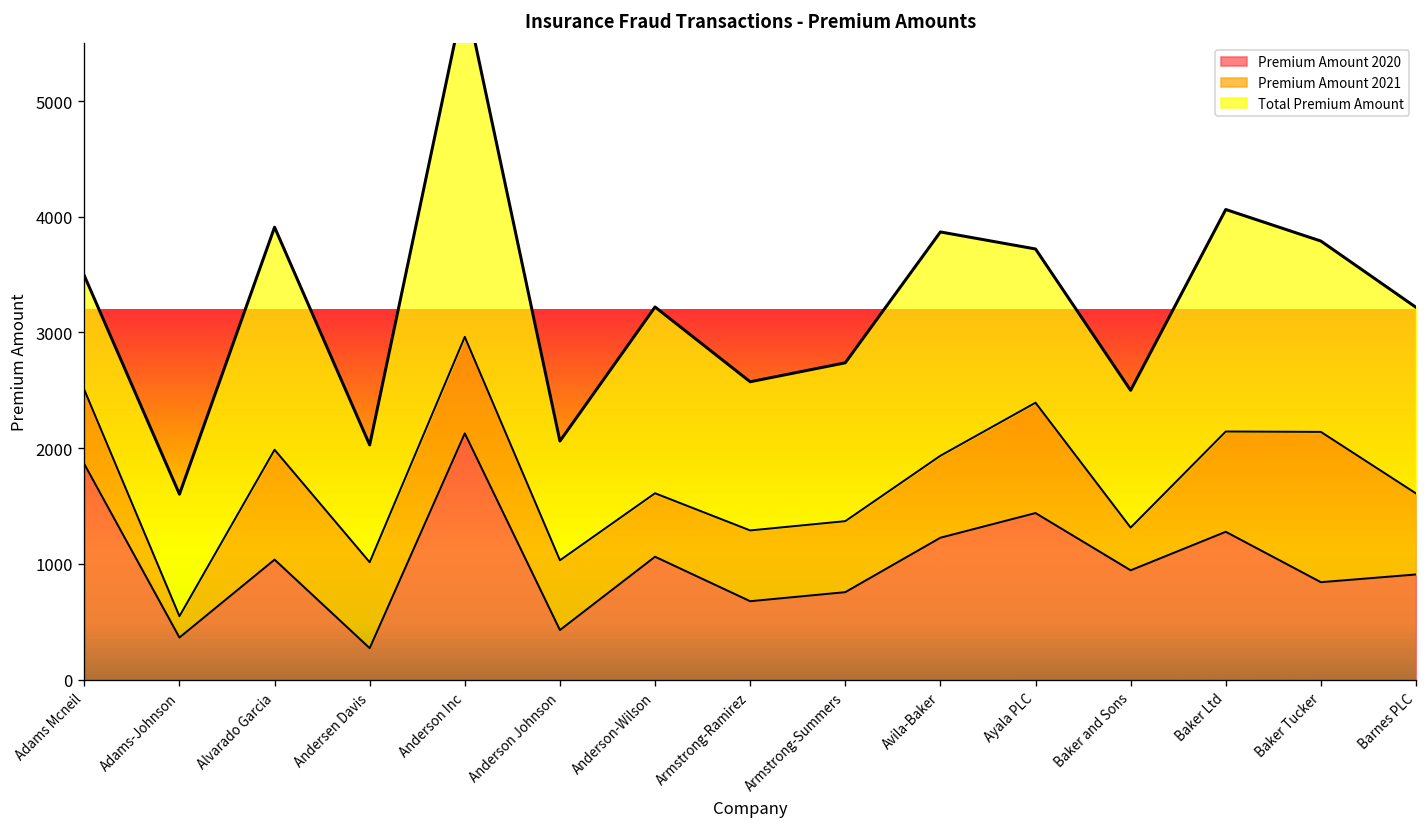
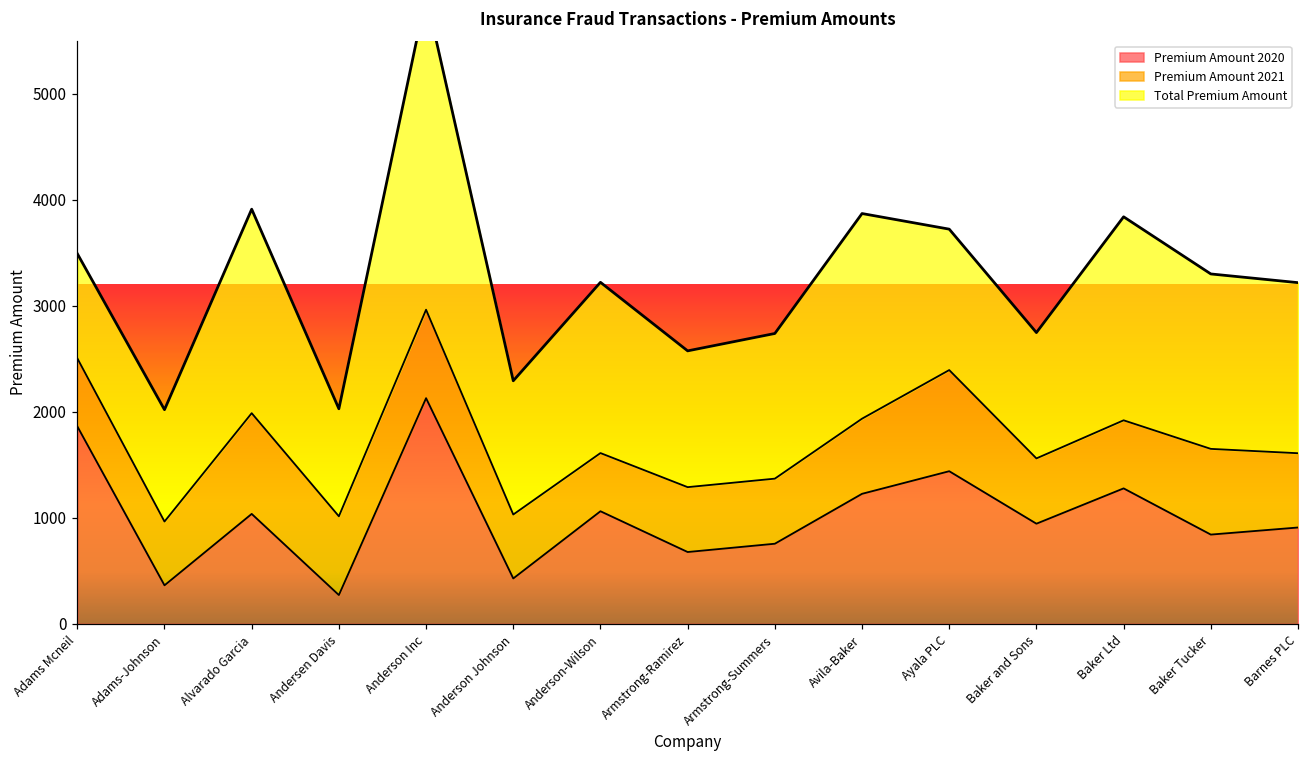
Premium Amount 2021, Adams-Johnson: 200 -> 600
Total Premium Amount, Anderson Johnson: 1000 -> 1300
Premium Amount 2021, Baker and Sons: 400 -> 600
Premium Amount 2021, Baker Ltd: 900 -> 600
Premium Amount 2021, Baker Tucker: 1300 -> 800
